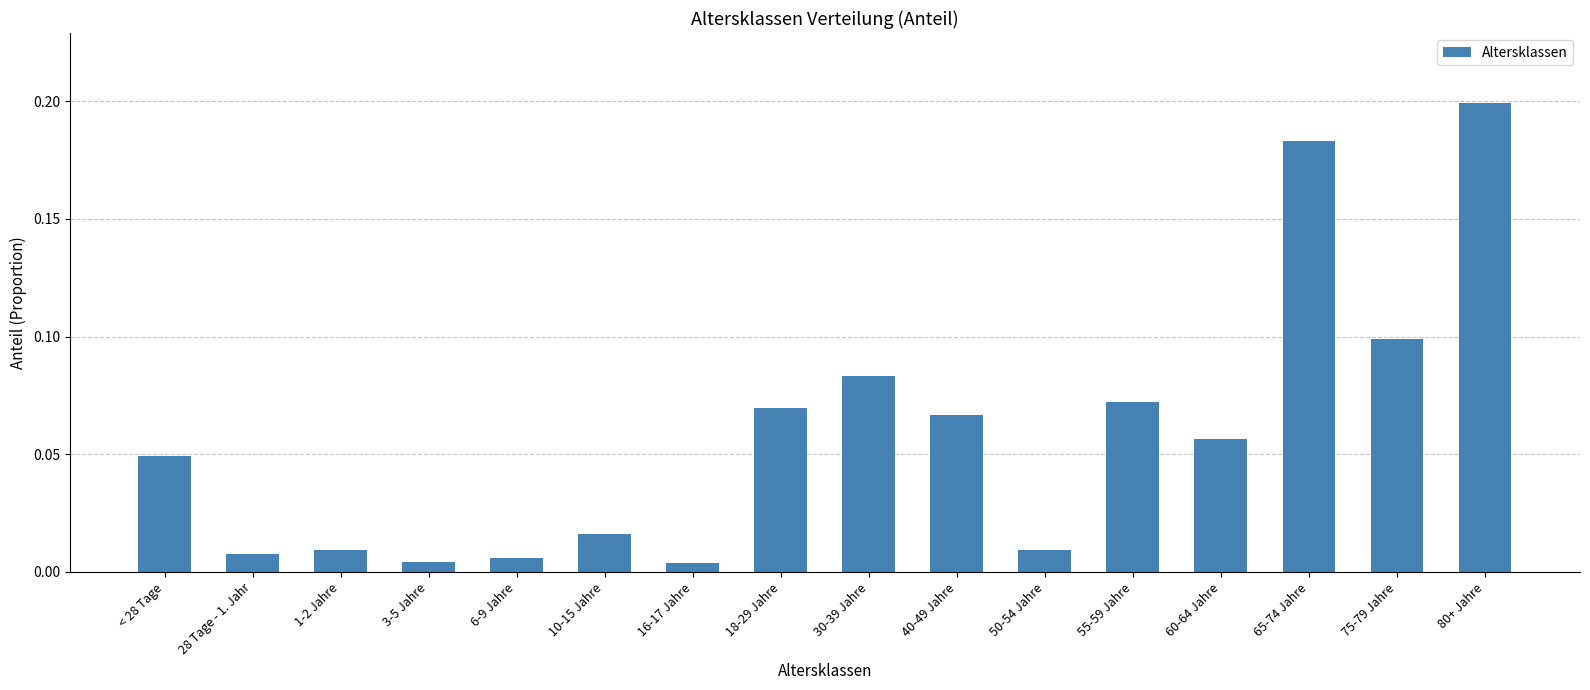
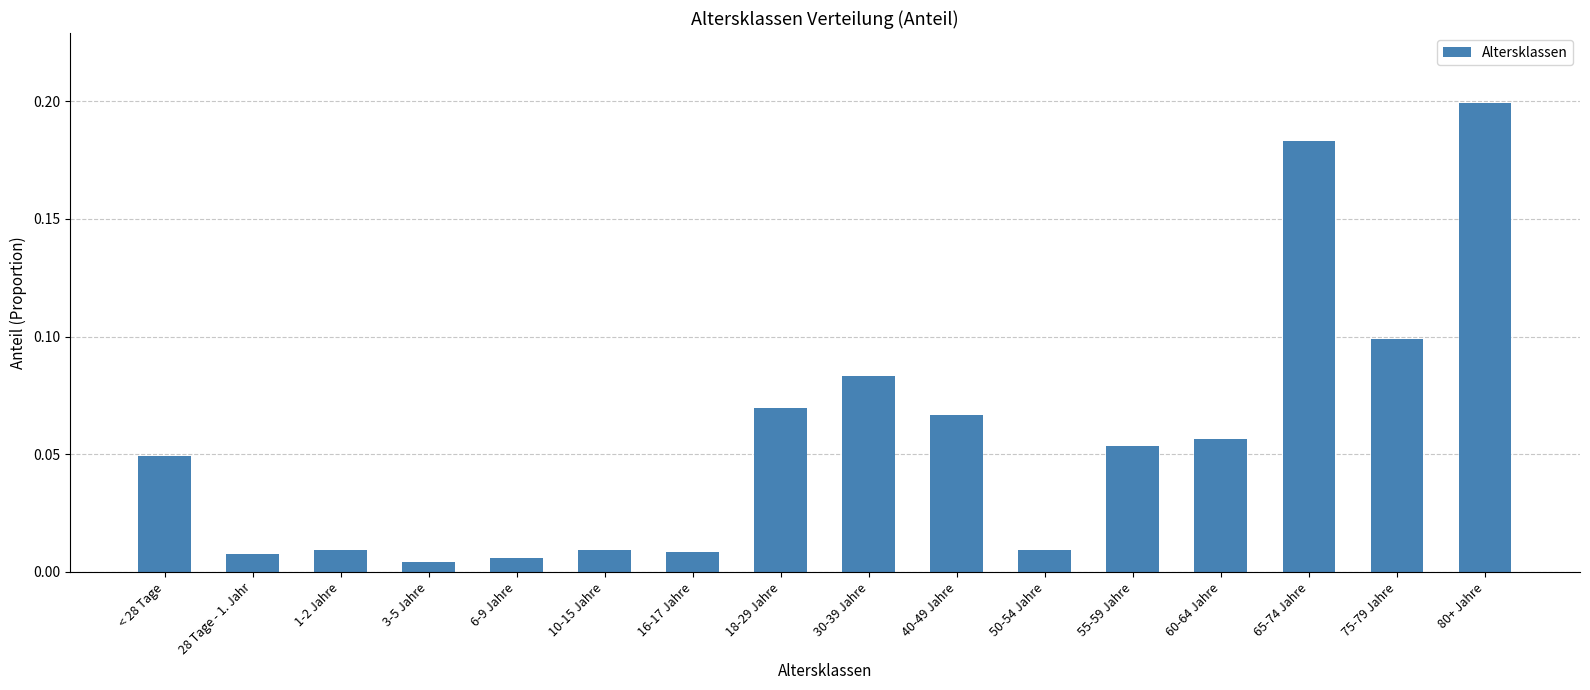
10-15 Jahre: 0.016 -> 0.009
16-17 Jahre: 0.004 -> 0.008
55-59 Jahre: 0.072 -> 0.053
